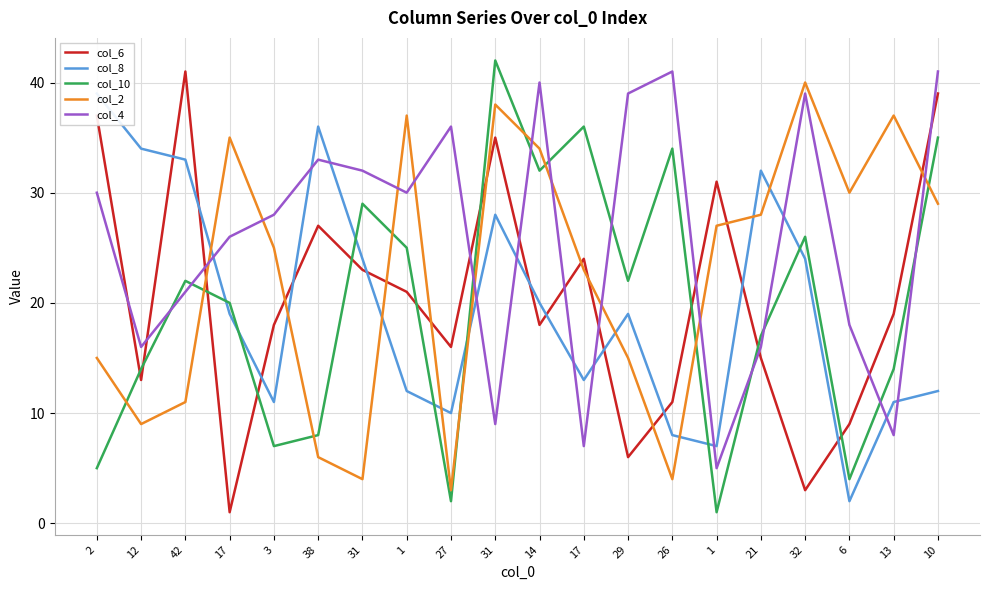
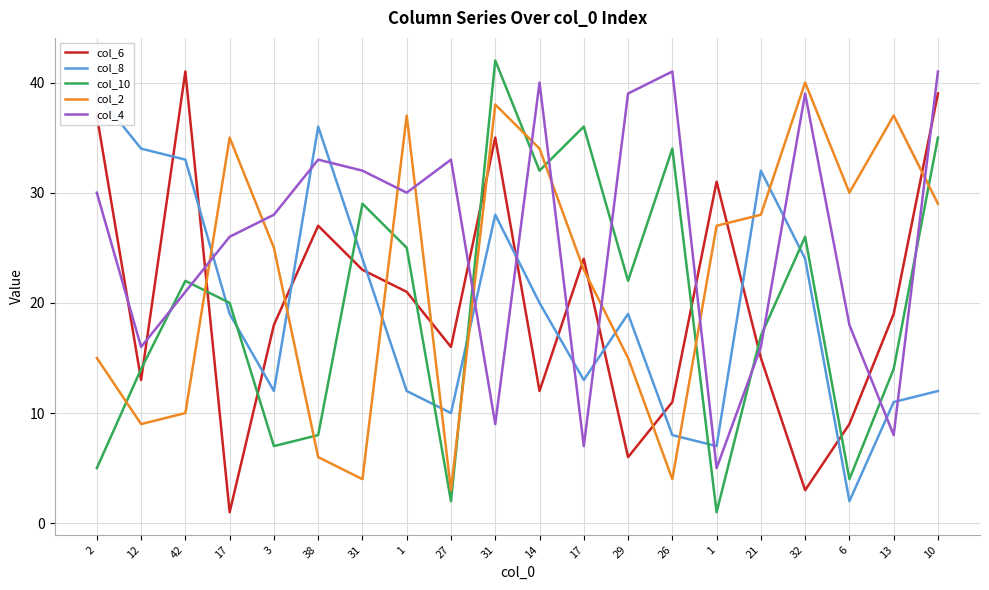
col_2, 42: 11 -> 10
col_8, 3: 11 -> 12
col_4, 27: 36 -> 33
col_6, 14: 18 -> 12
